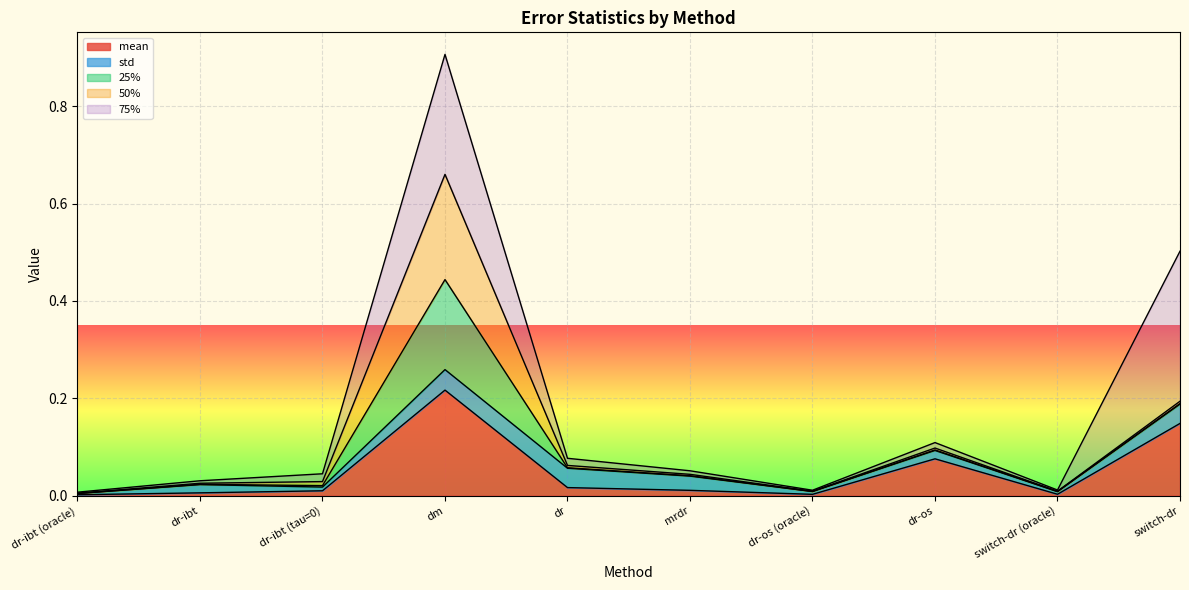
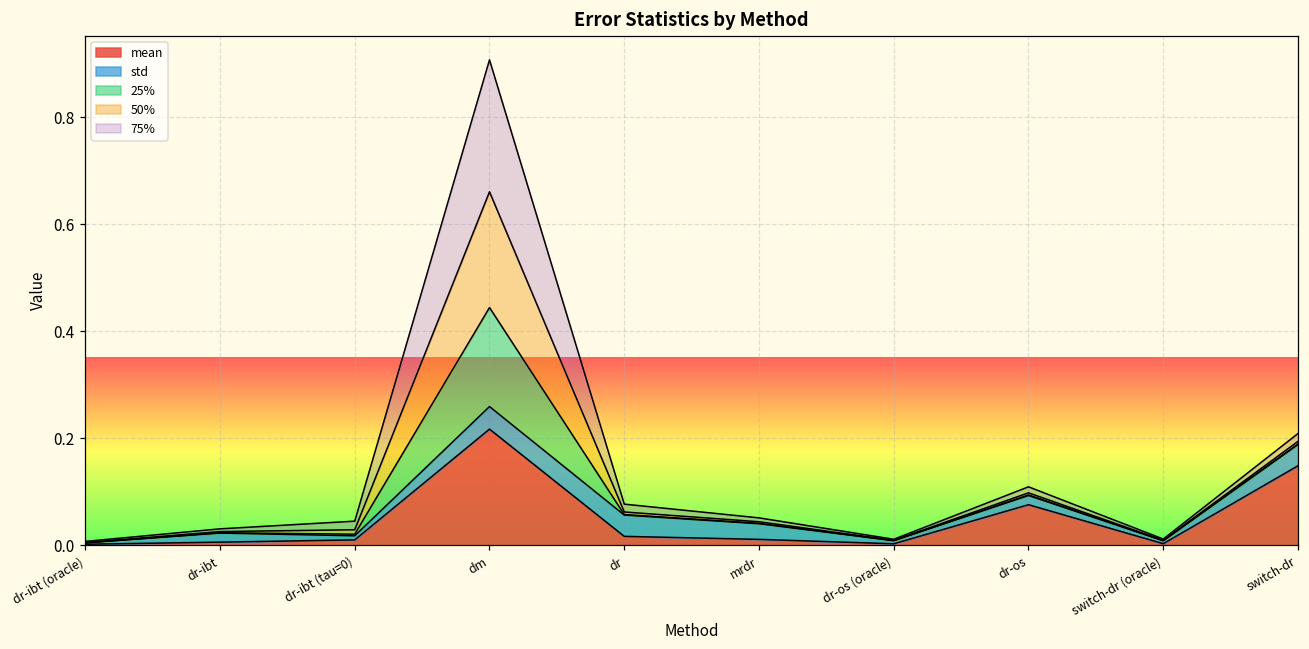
75%, switch-dr: 0.31 -> 0.01
